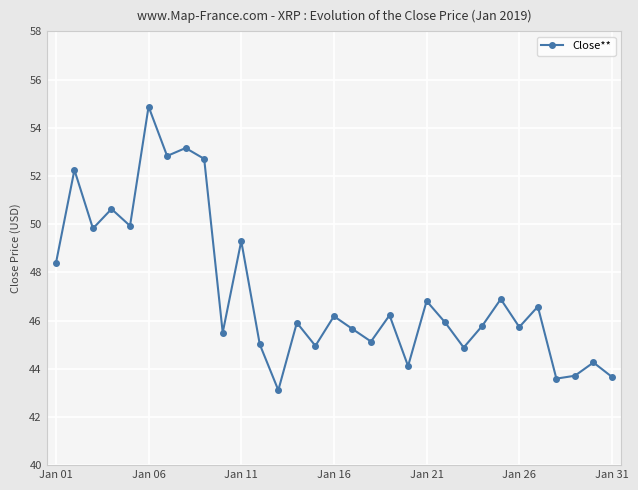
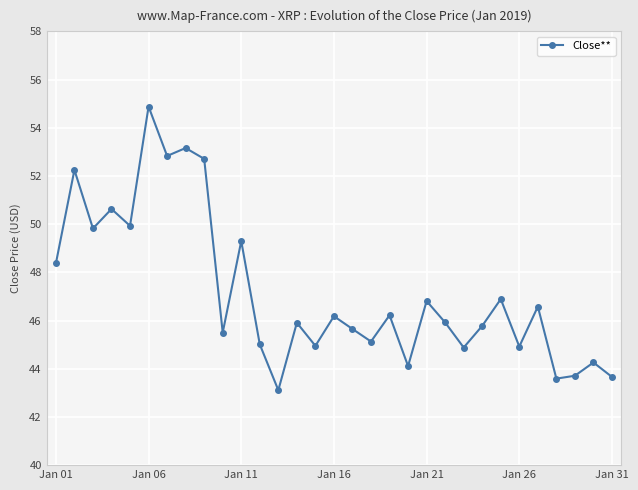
Jan 26: 45.7 -> 44.9
